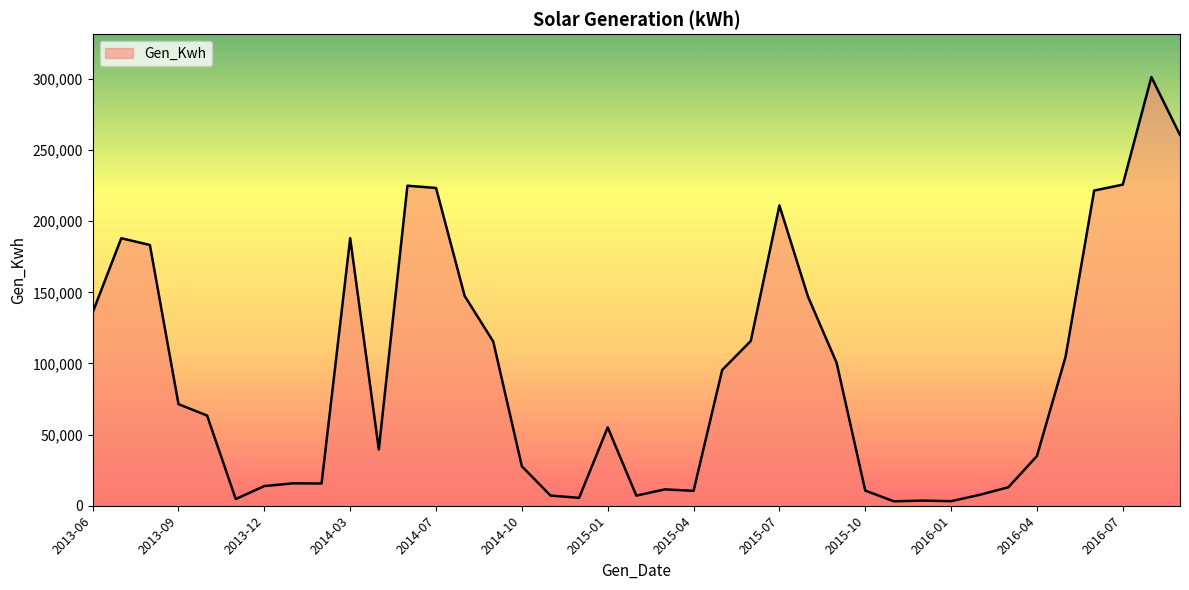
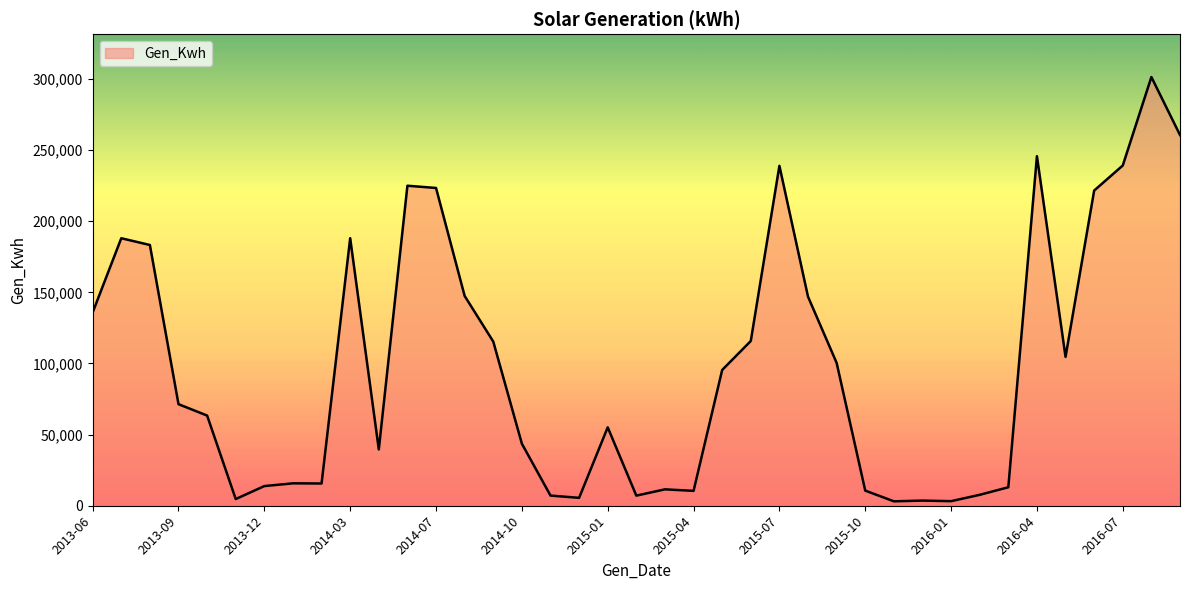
2014-10: 28,000 -> 44,000
2015-07: 211,000 -> 239,000
2016-04: 35,000 -> 246,000
2016-07: 226,000 -> 239,000
